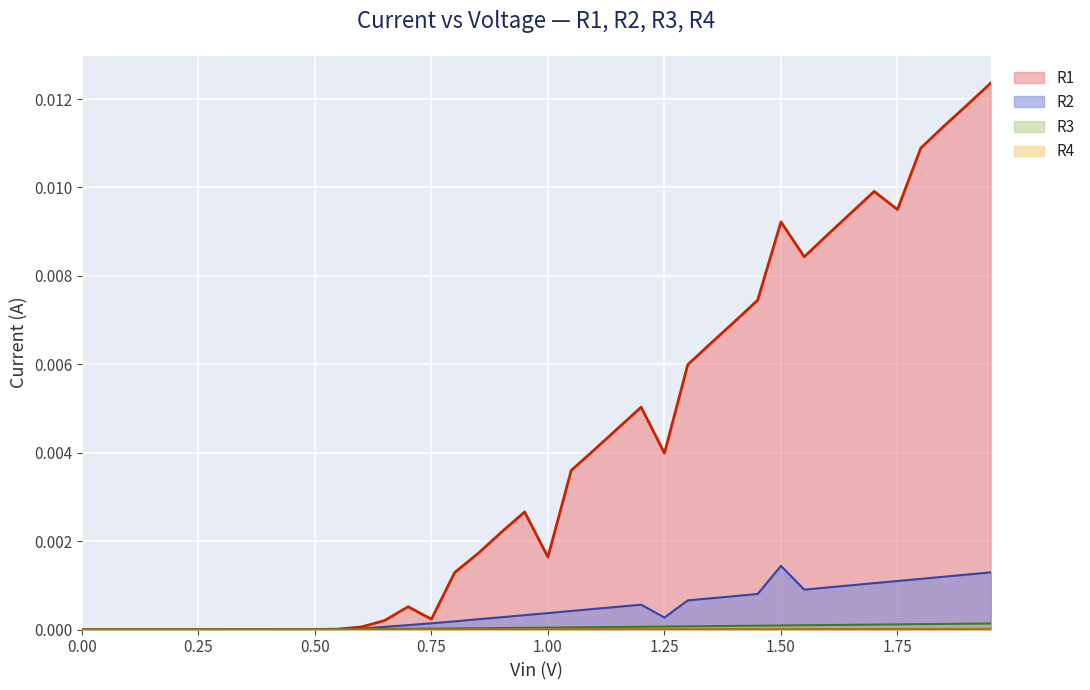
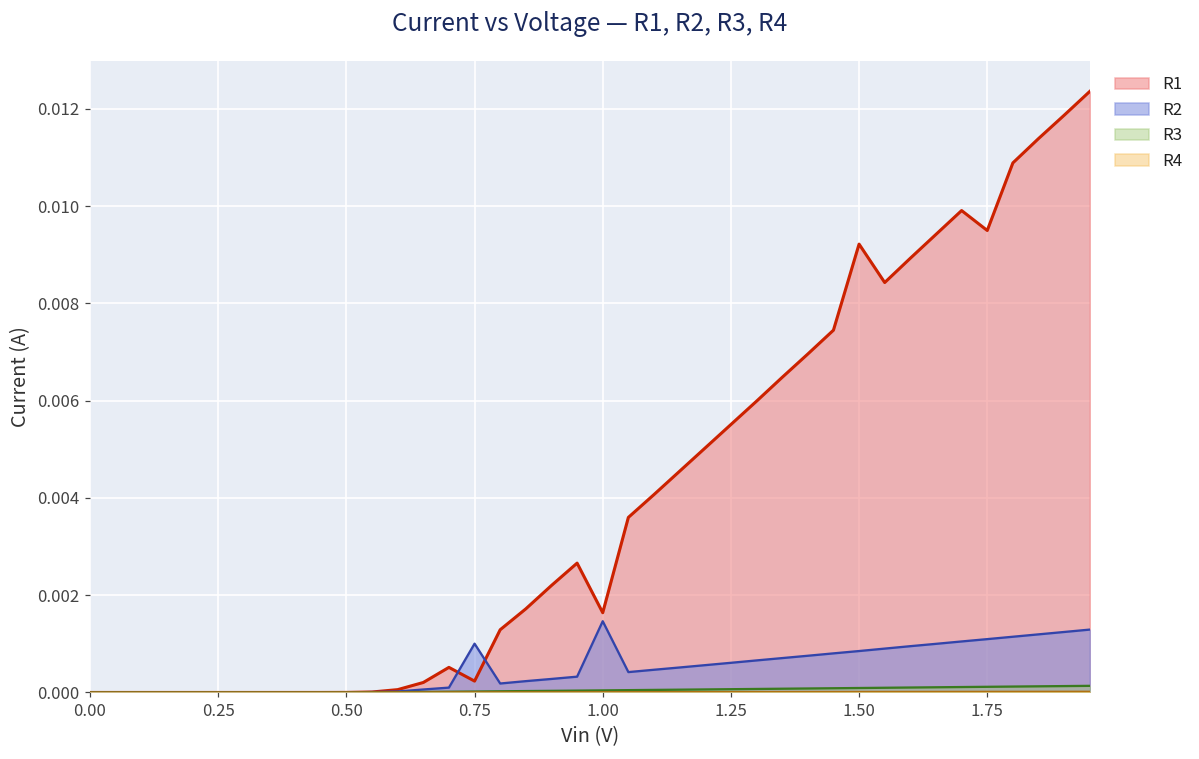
R2, 0.75: 0.0001 -> 0.0010
R2, 1.00: 0.0004 -> 0.0015
R1, 1.25: 0.0040 -> 0.0055
R2, 1.25: 0.0003 -> 0.0006
R2, 1.50: 0.0014 -> 0.0009
